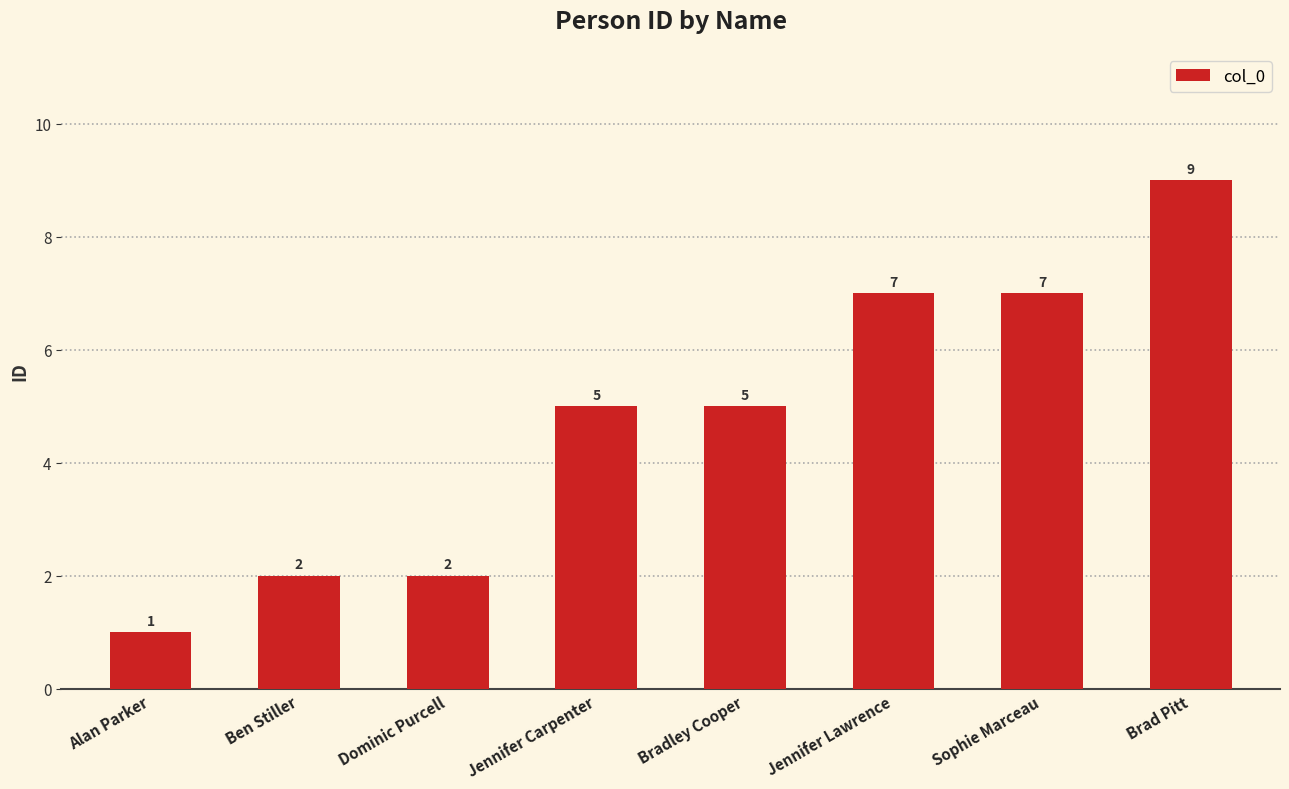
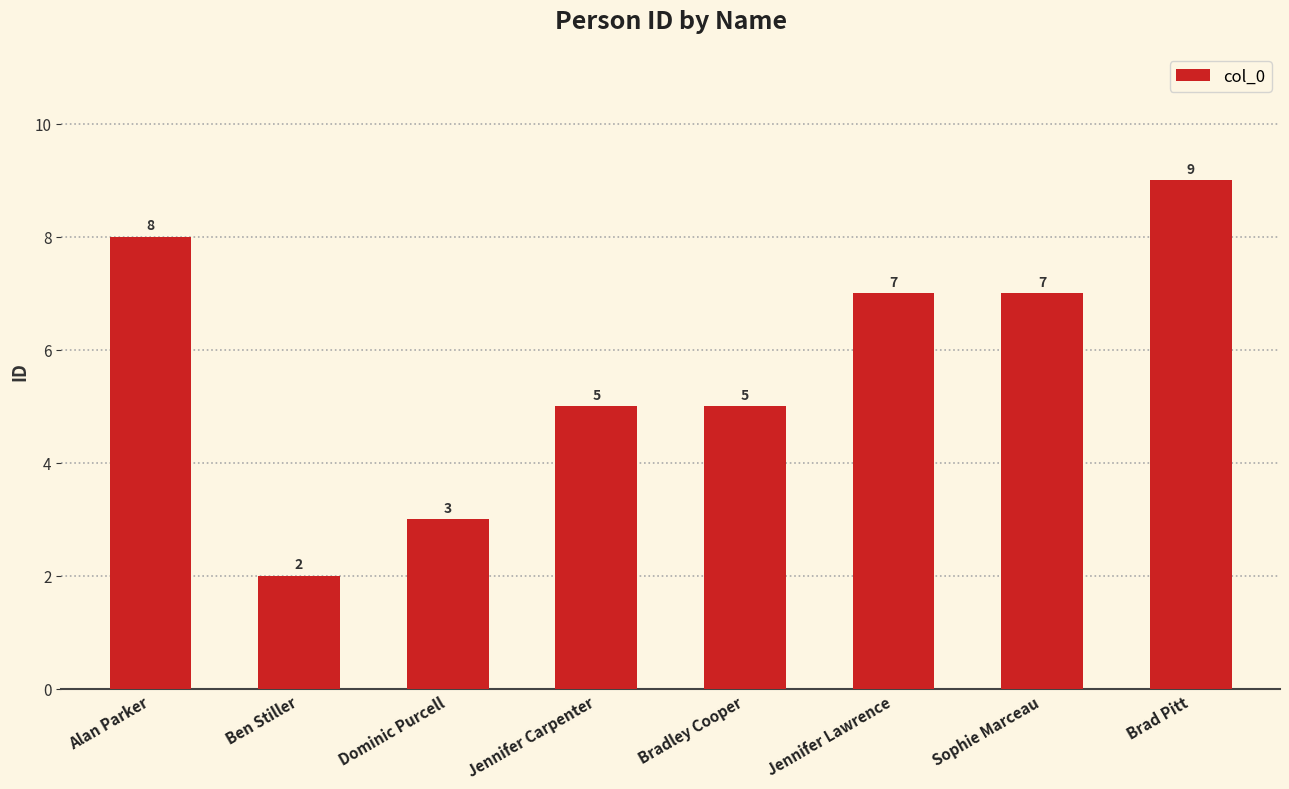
Alan Parker: 1 -> 8
Dominic Purcell: 2 -> 3
